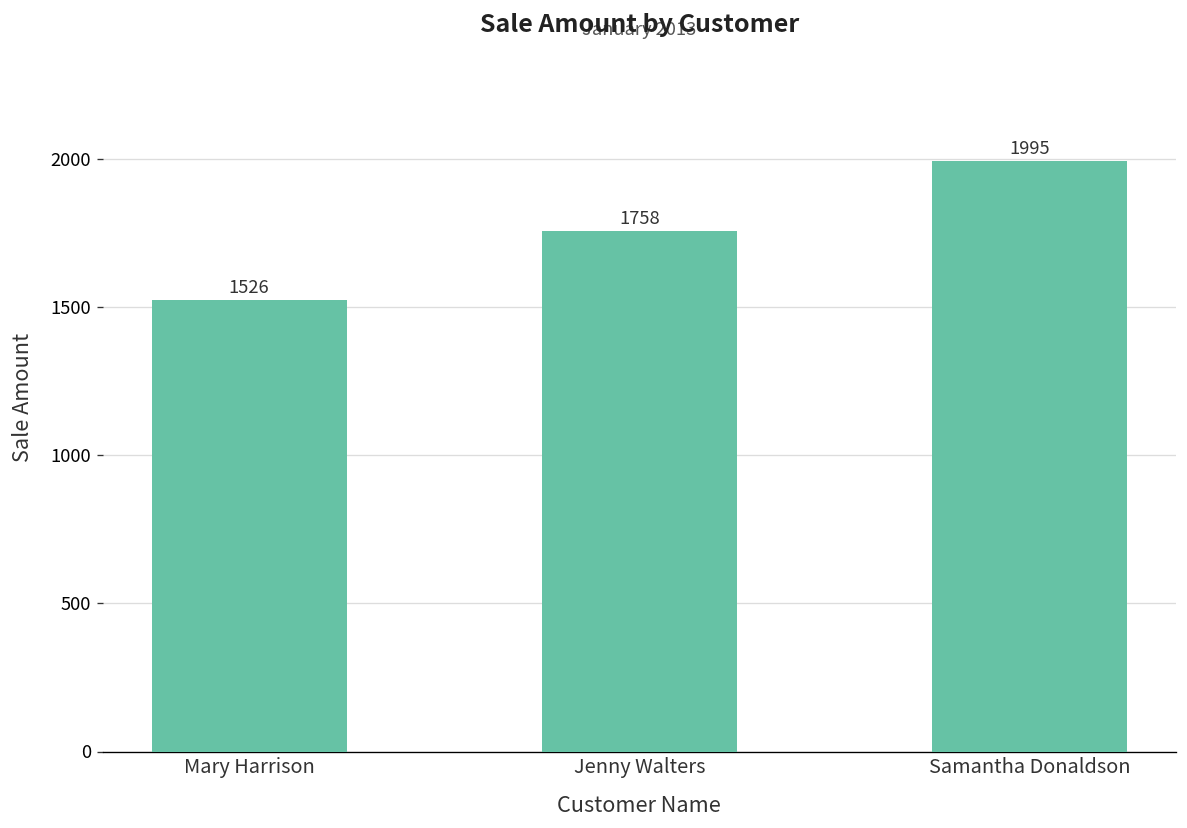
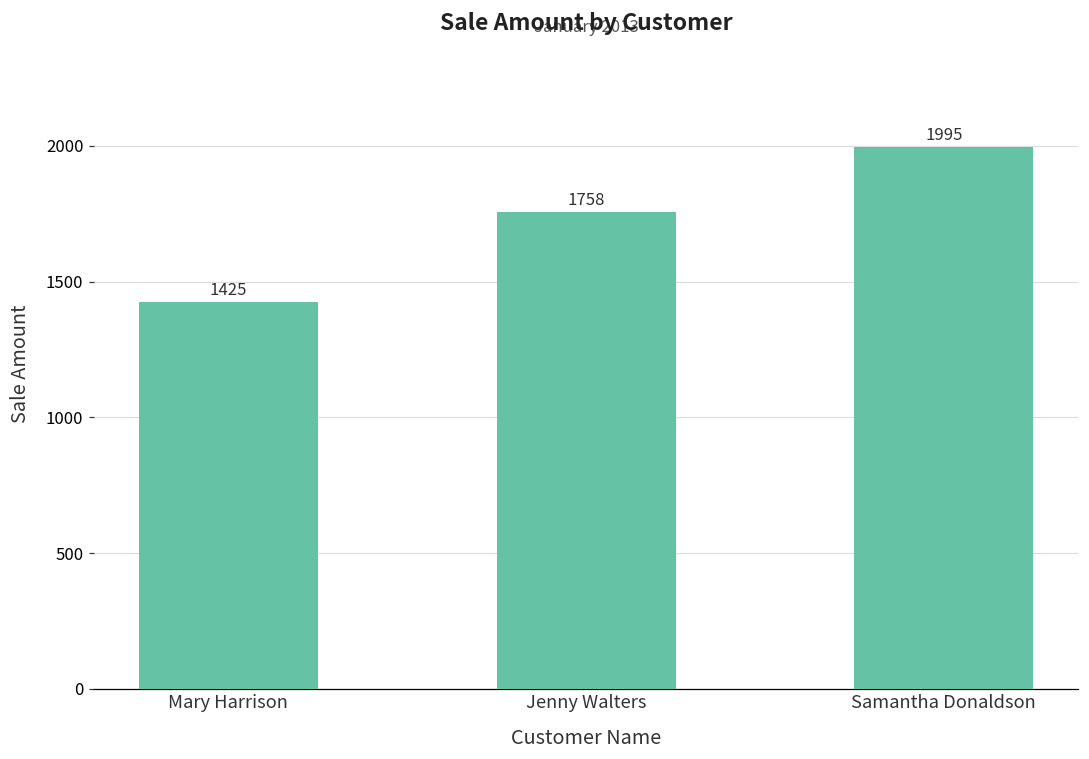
Mary Harrison: 1526 -> 1425
